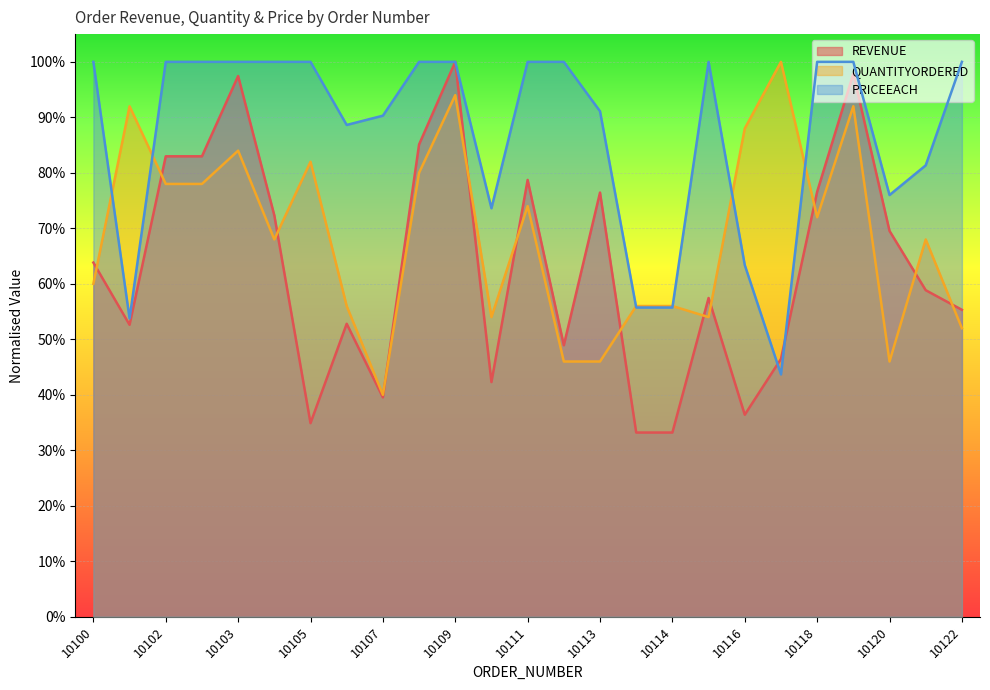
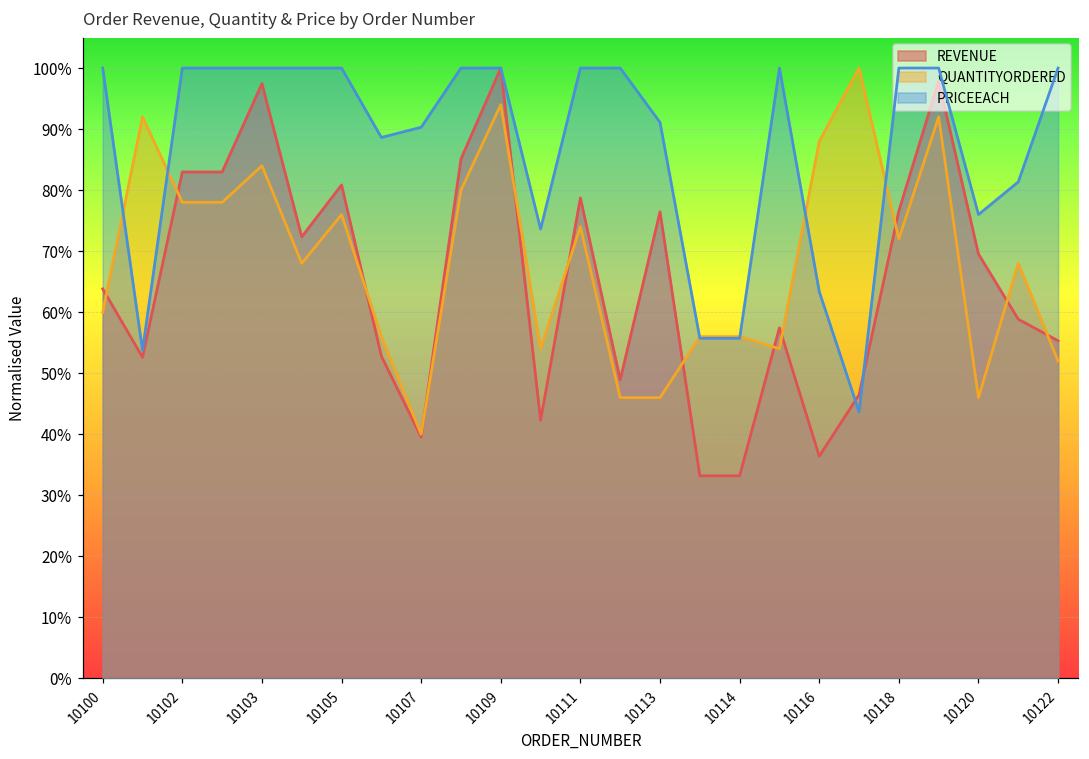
REVENUE, 10105: 35% -> 81%
QUANTITYORDERED, 10105: 82% -> 76%
